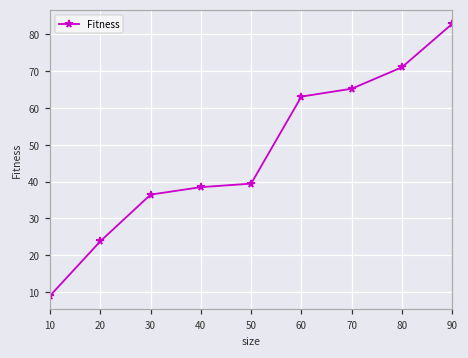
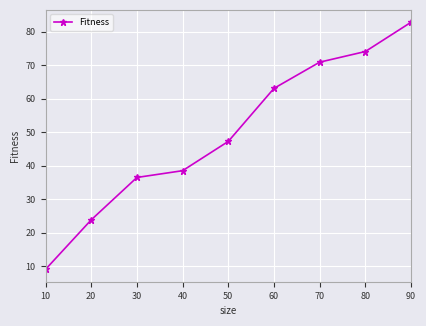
50: 39 -> 47
70: 65 -> 71
80: 71 -> 74
